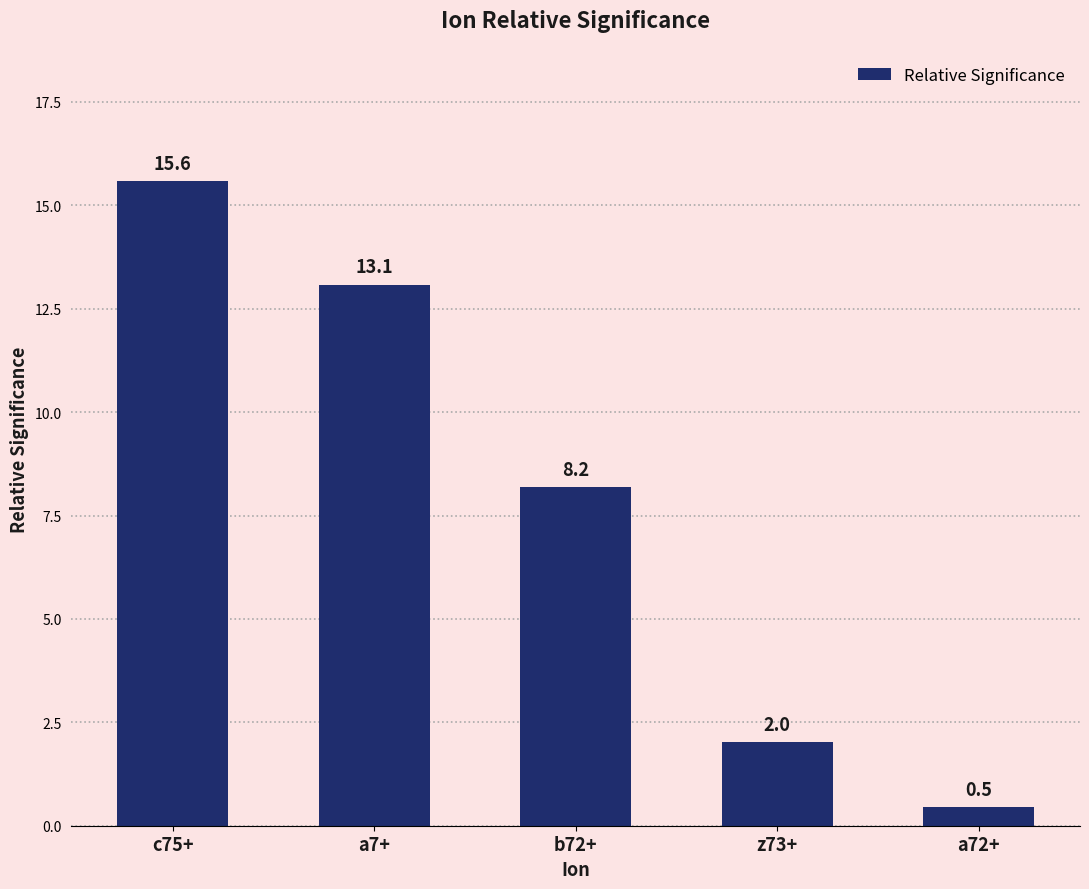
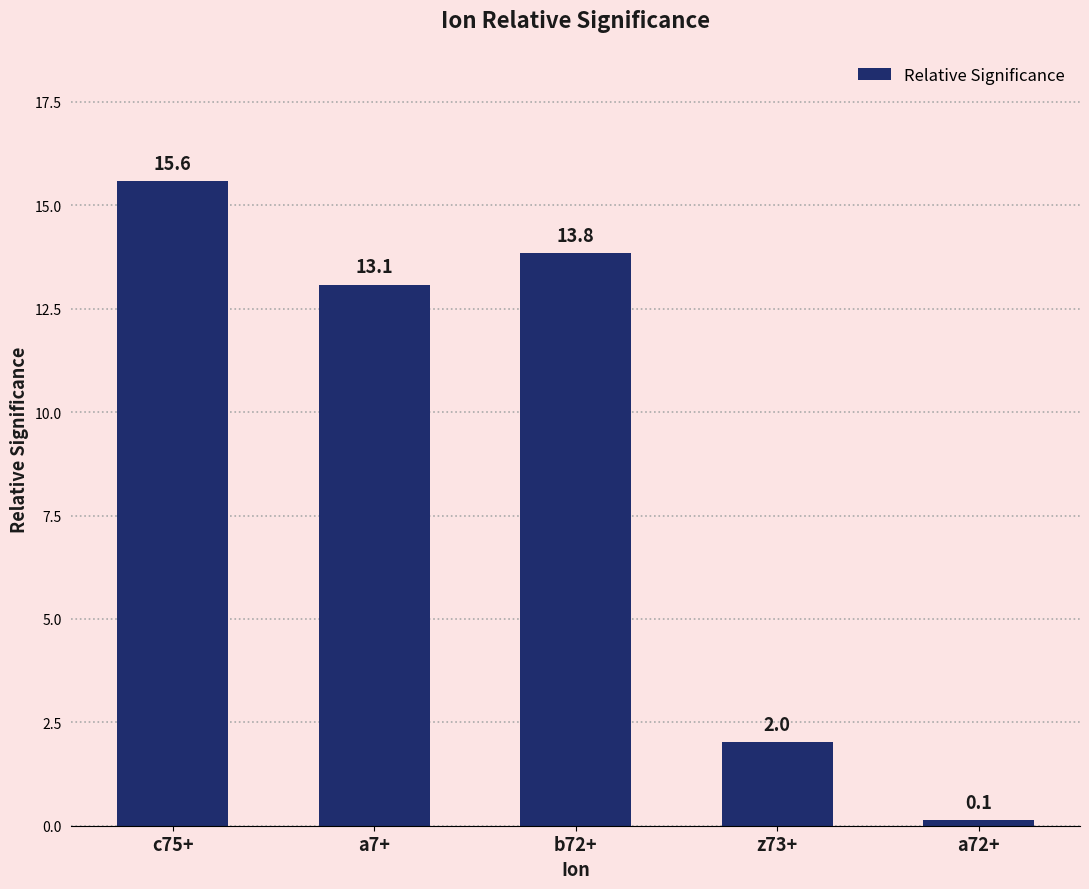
b72+: 8.2 -> 13.8
a72+: 0.5 -> 0.1
